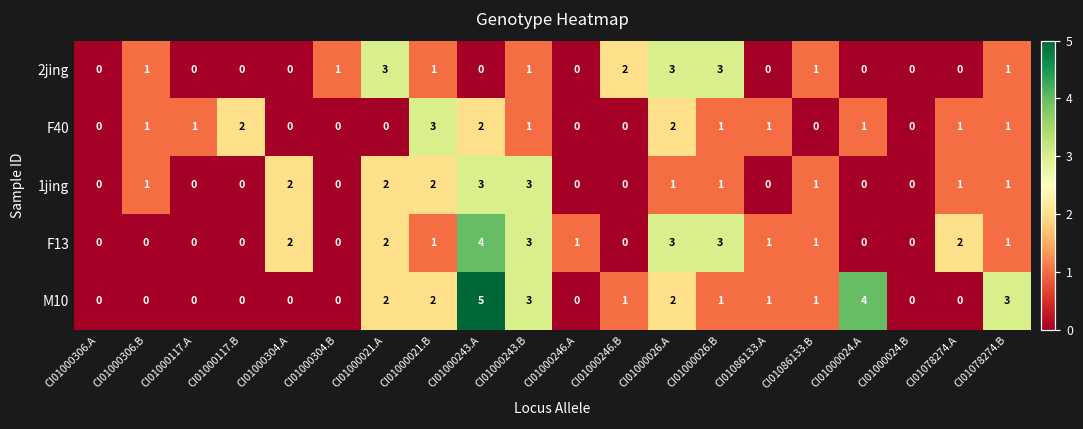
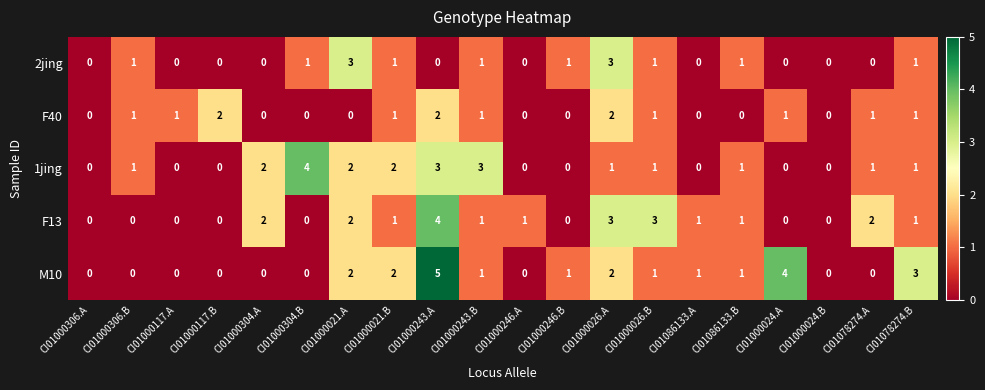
2jing, CI01000246.B: 2 -> 1
2jing, CI01000026.B: 3 -> 1
F40, CI01000021.B: 3 -> 1
F40, CI01086133.A: 1 -> 0
1jing, CI01000304.B: 0 -> 4
F13, CI01000243.B: 3 -> 1
M10, CI01000243.B: 3 -> 1
